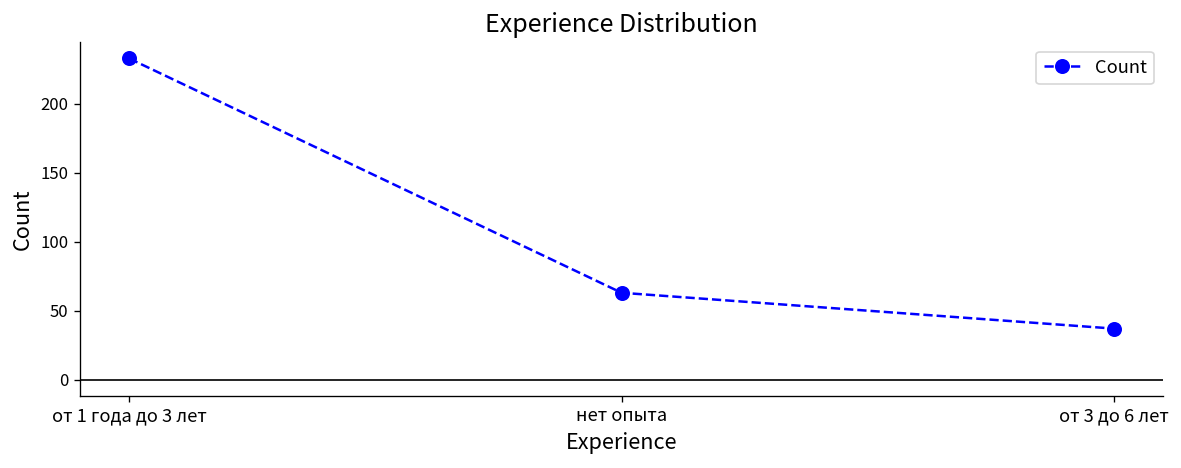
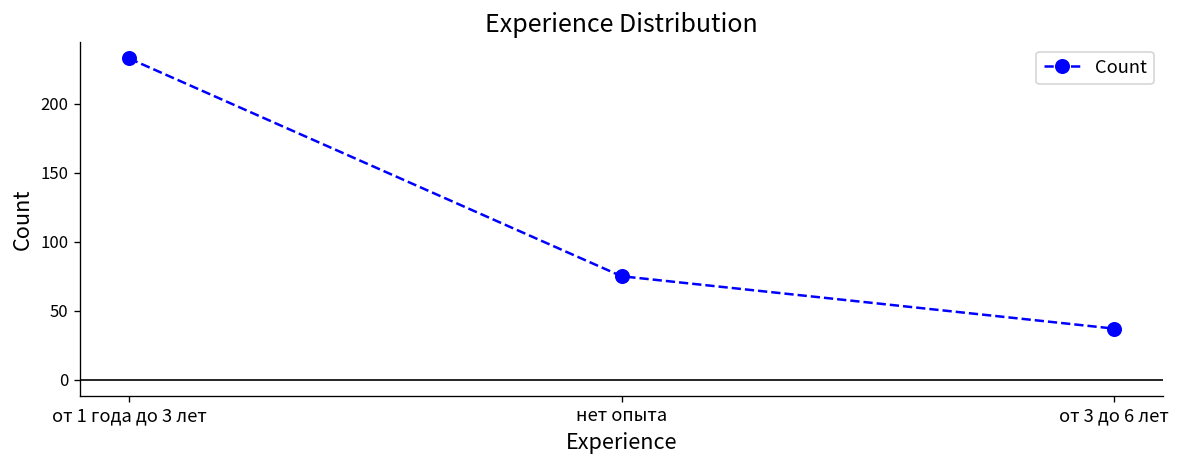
нет опыта: 63 -> 75
